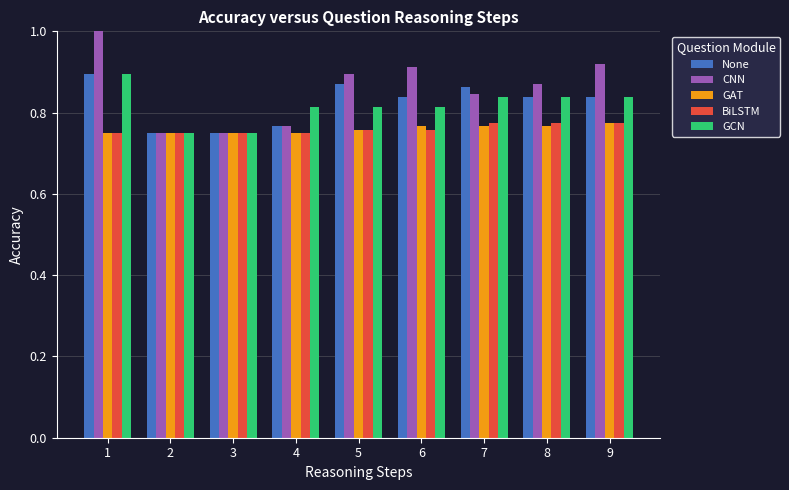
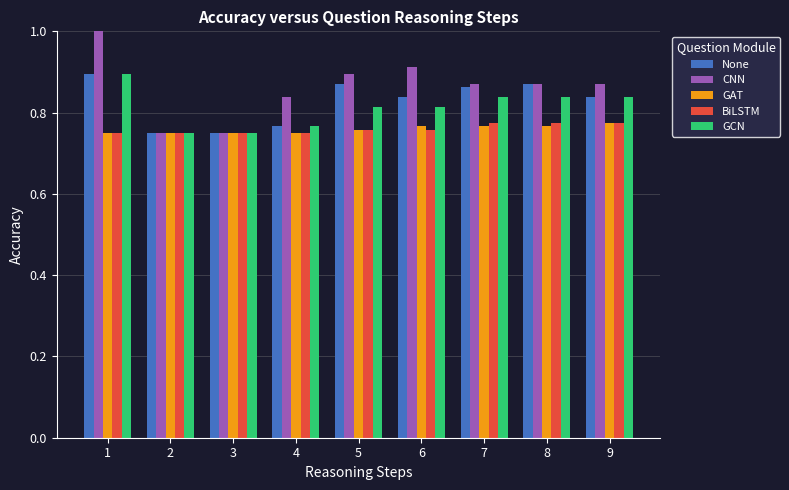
CNN, 4: 0.77 -> 0.84
GCN, 4: 0.81 -> 0.77
CNN, 7: 0.85 -> 0.87
None, 8: 0.84 -> 0.87
CNN, 9: 0.92 -> 0.87
